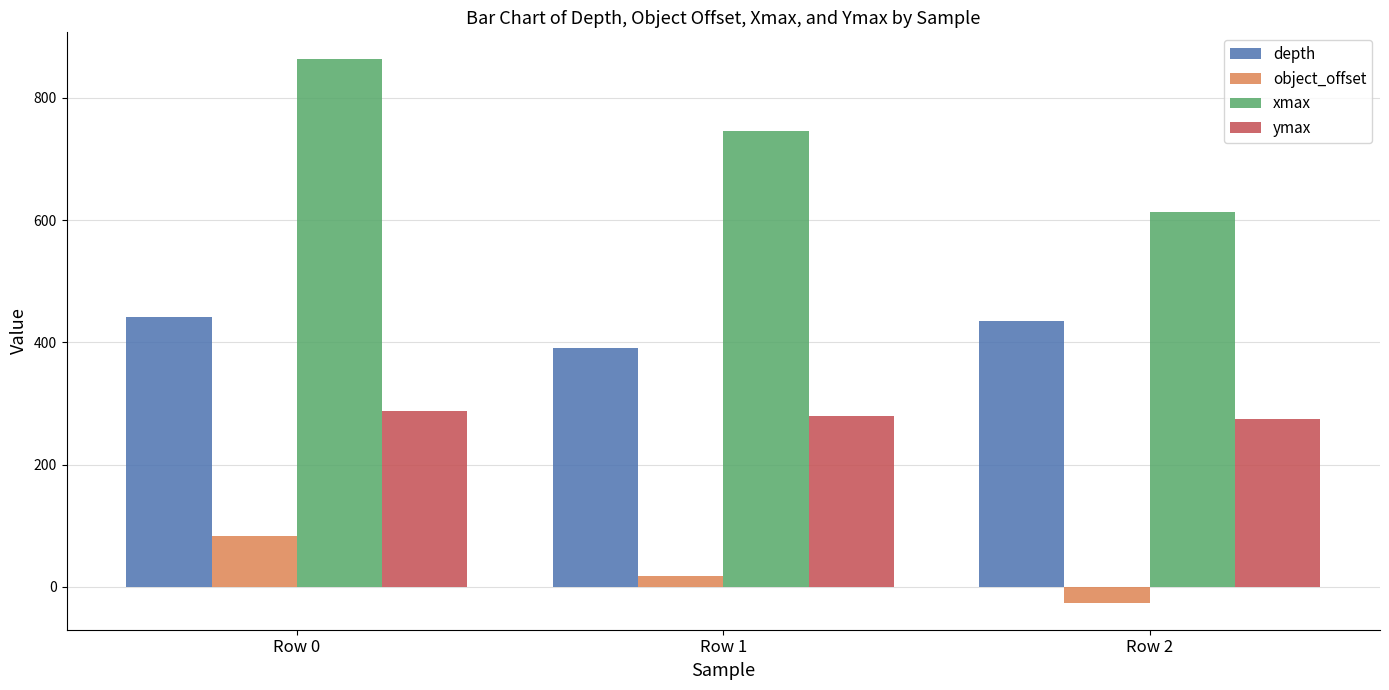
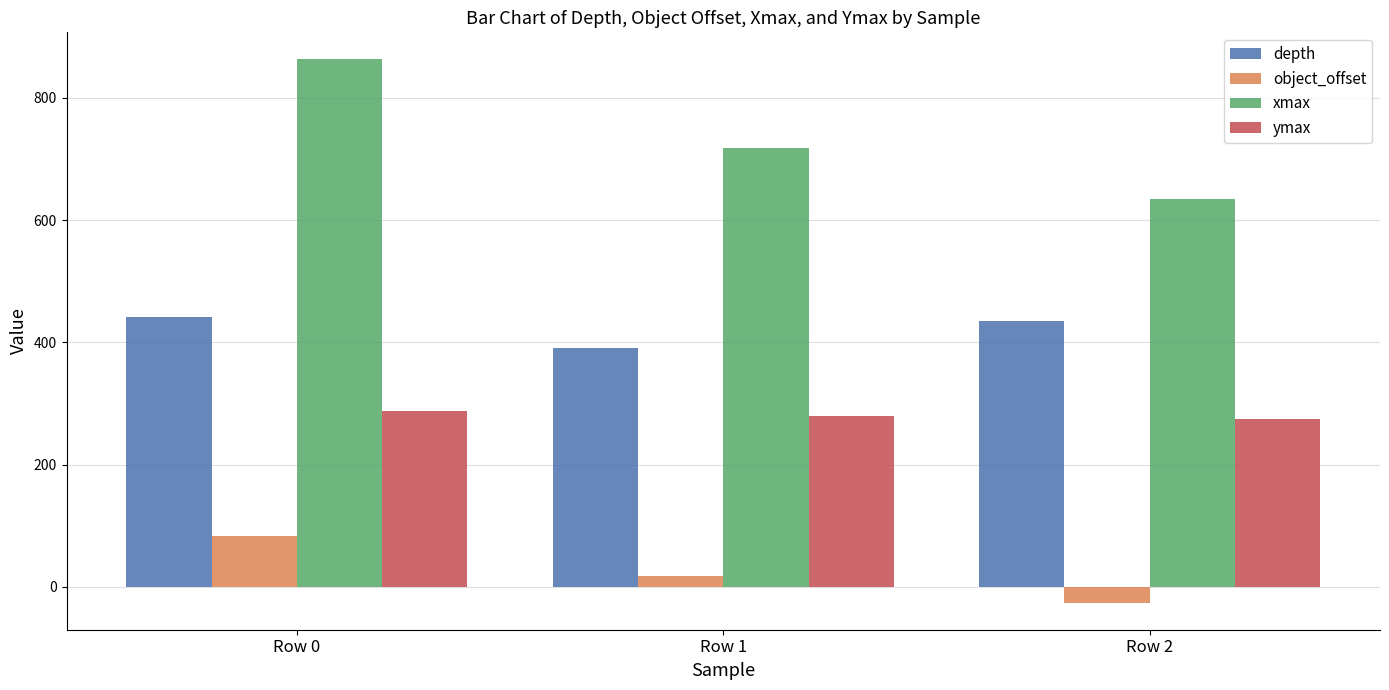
xmax, Row 1: 750 -> 720
xmax, Row 2: 610 -> 630
